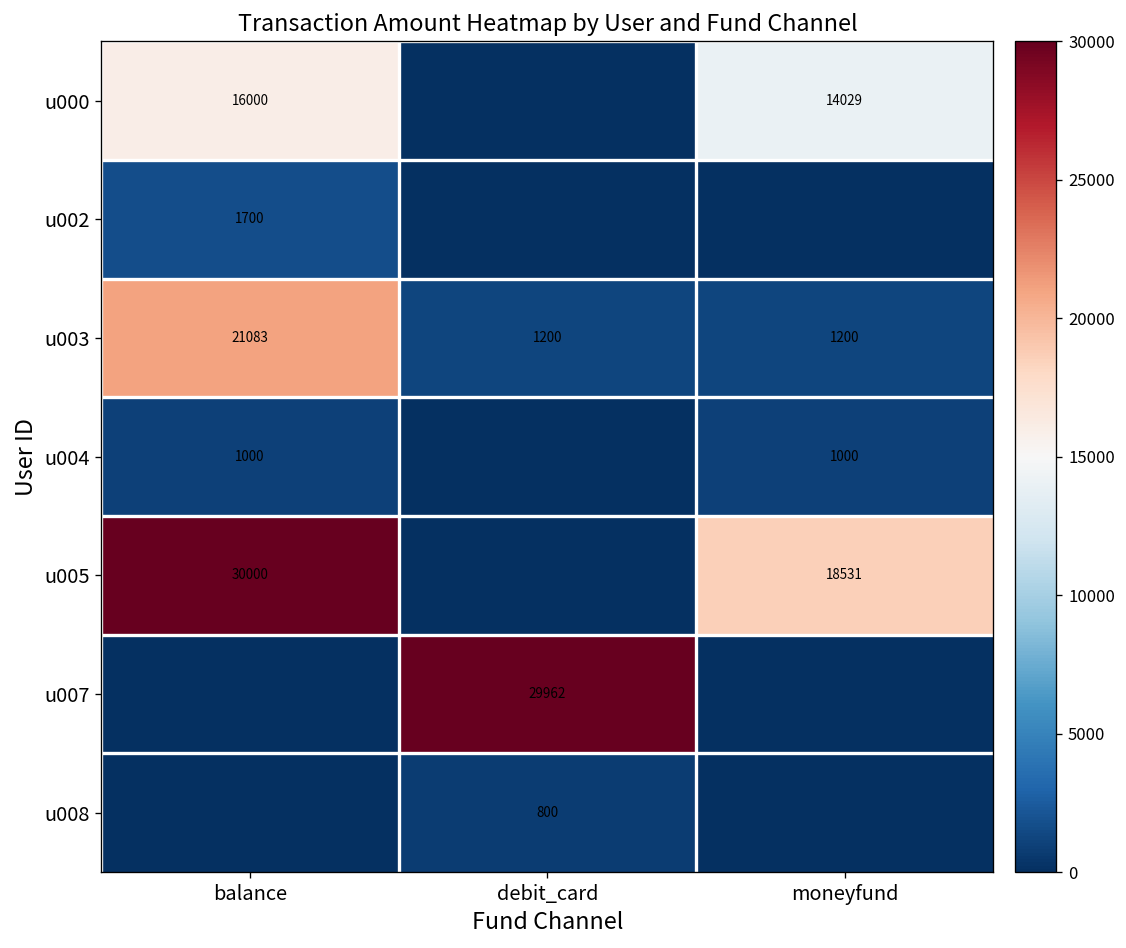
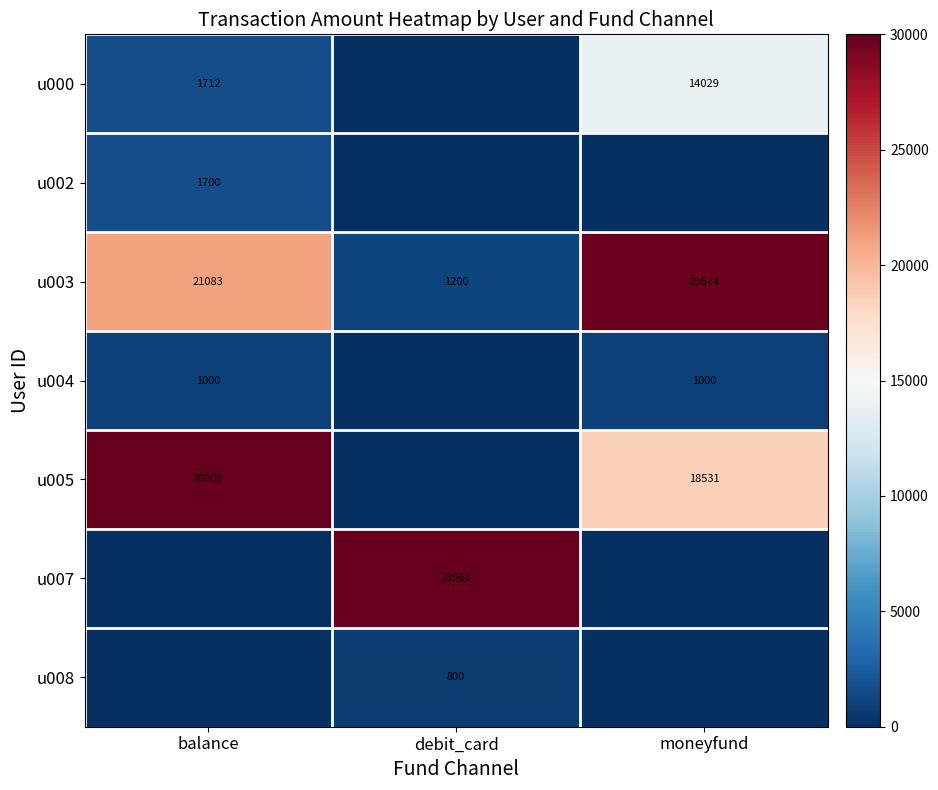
u000, balance: 16000 -> 1712
u003, moneyfund: 1200 -> 29674
